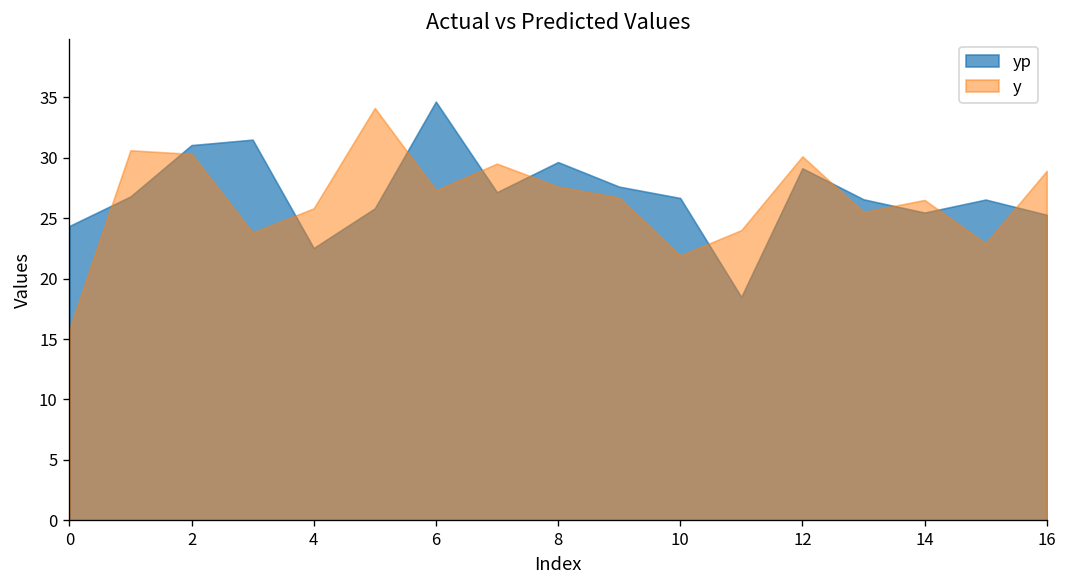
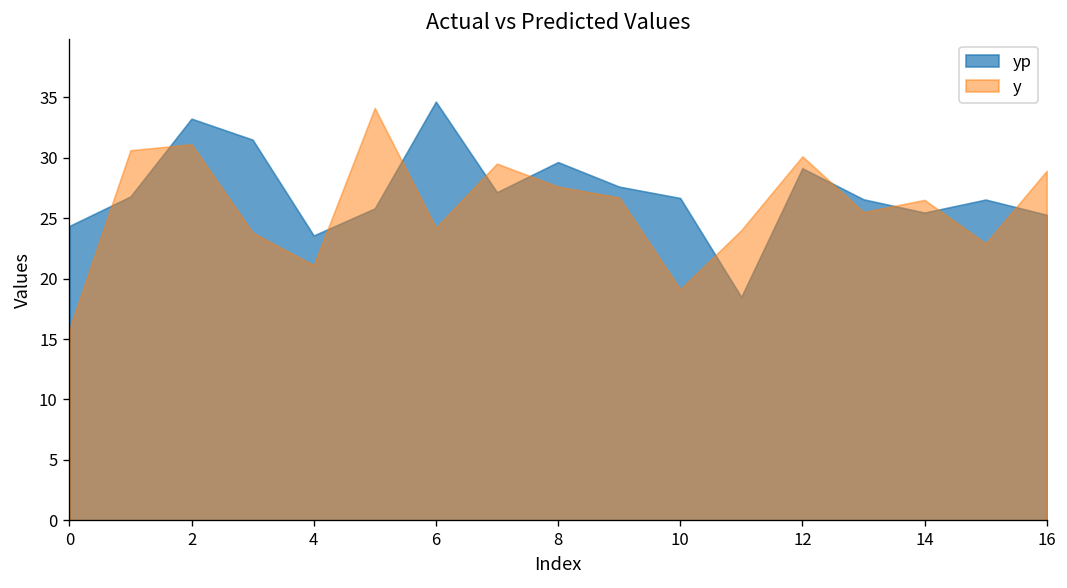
yp, 2: 31.0 -> 33.2
y, 2: 30.3 -> 31.1
yp, 4: 22.5 -> 23.6
y, 4: 25.8 -> 21.1
y, 6: 27.3 -> 24.2
y, 10: 21.9 -> 19.1
